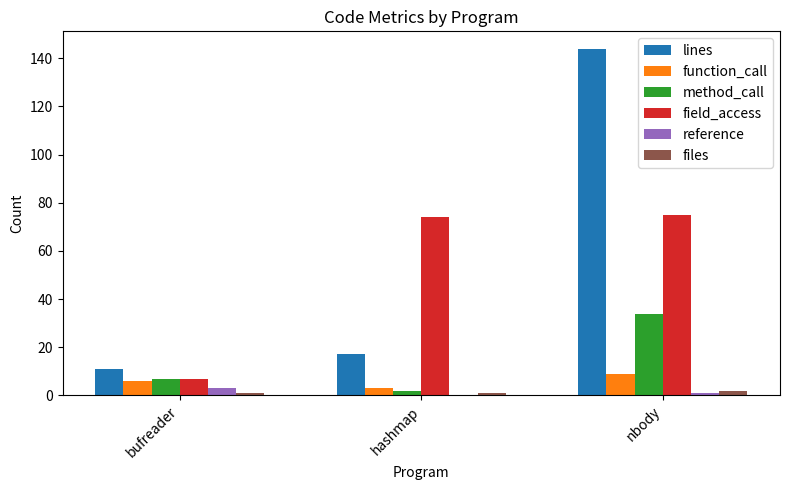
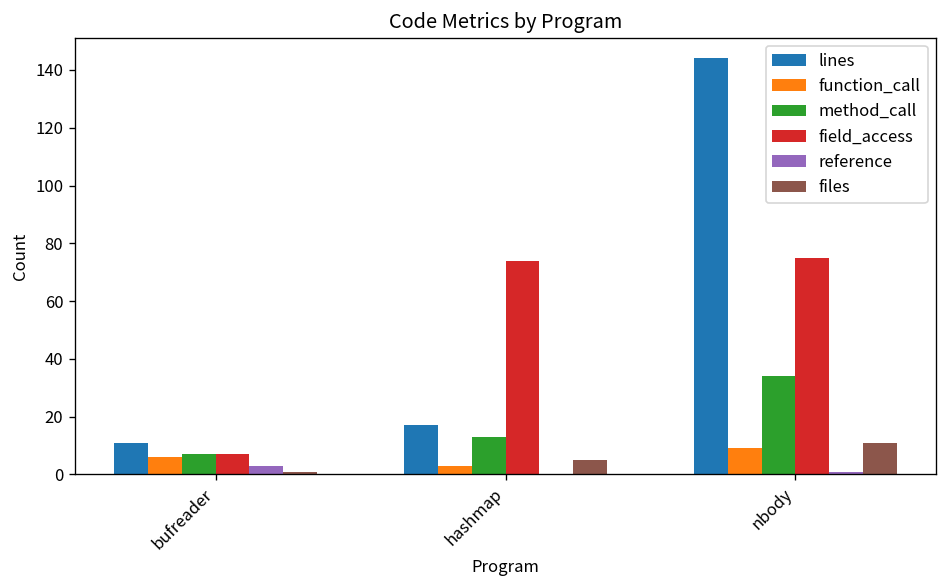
method_call, hashmap: 2 -> 13
files, hashmap: 1 -> 5
files, nbody: 2 -> 11
